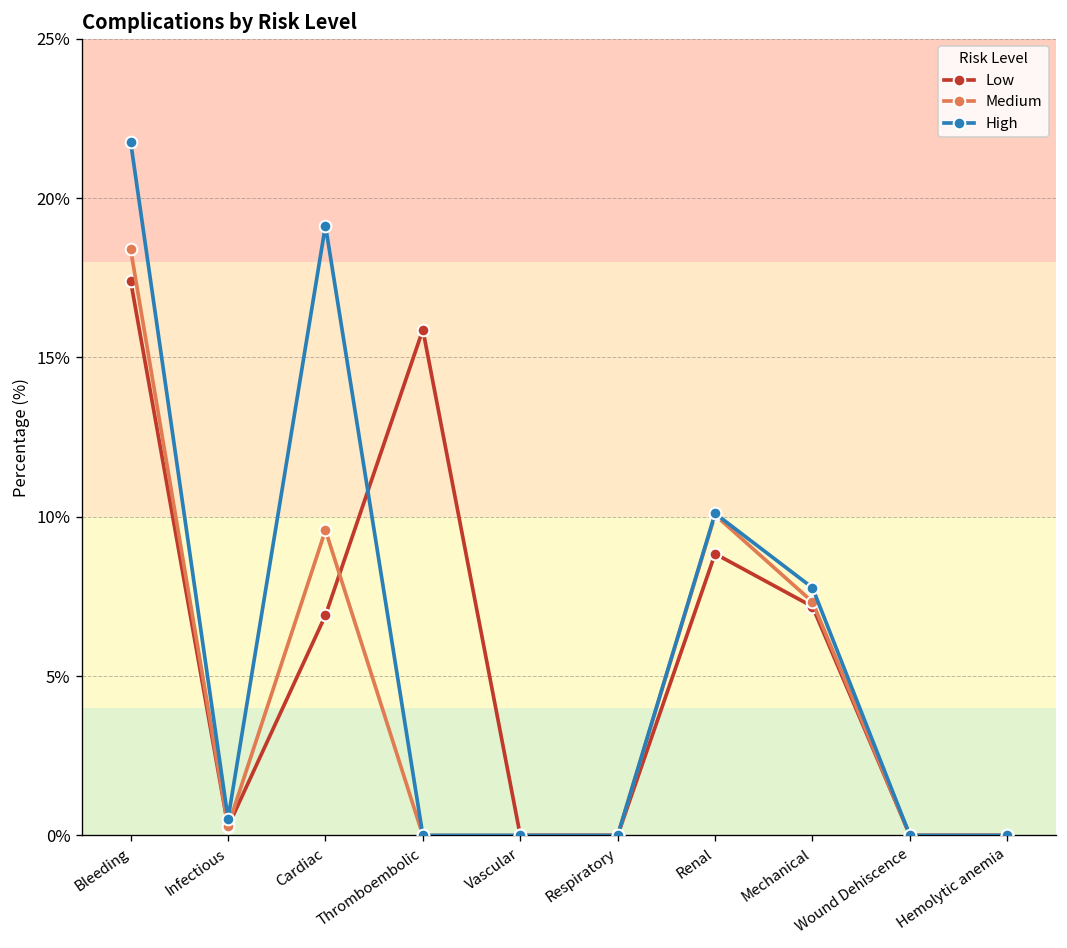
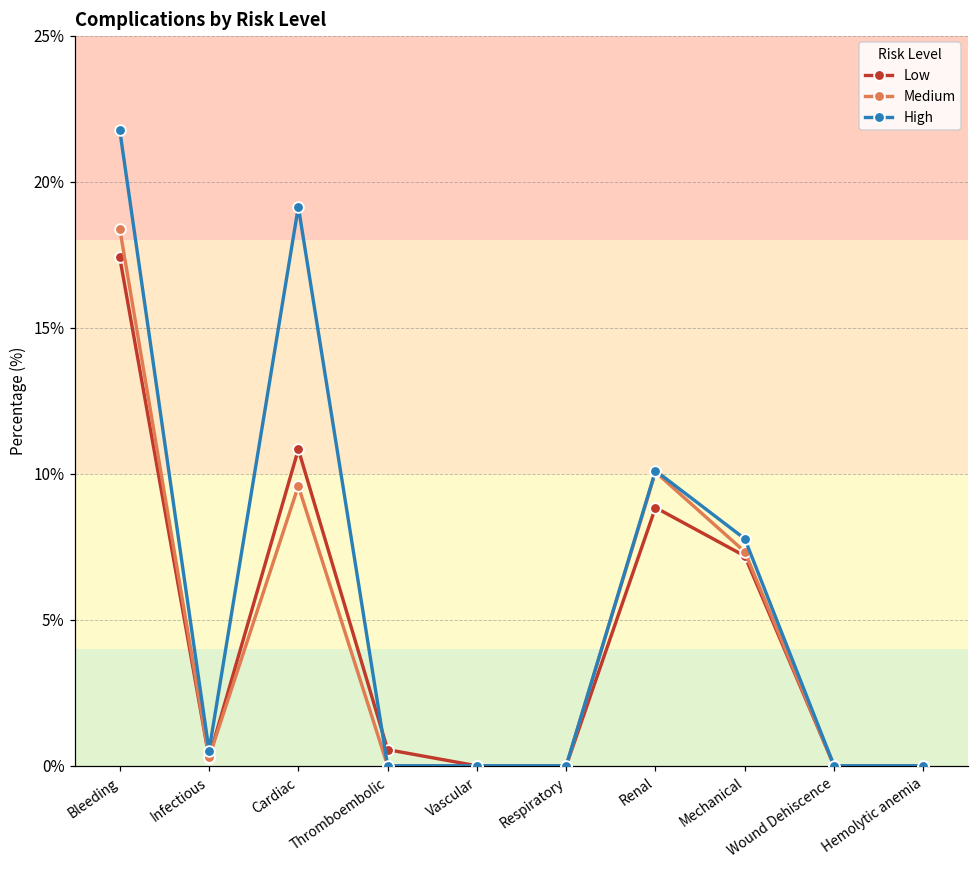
Low, Cardiac: 6.9% -> 10.8%
Low, Thromboembolic: 15.9% -> 0.6%
